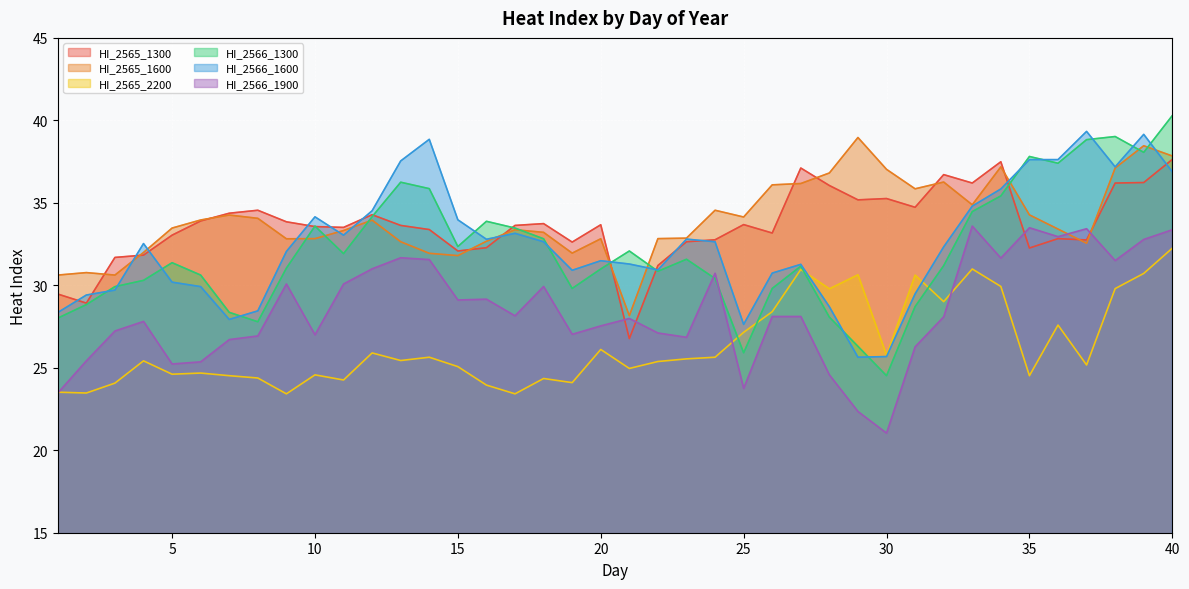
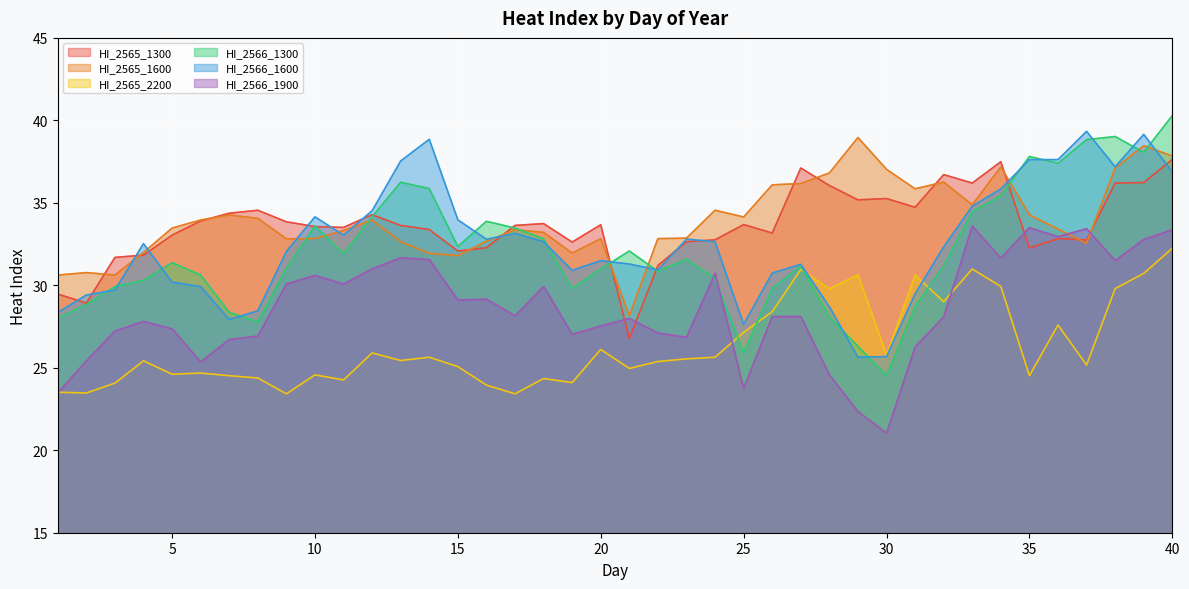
HI_2566_1900, 5: 25.2 -> 27.4
HI_2566_1900, 10: 27.0 -> 30.6
